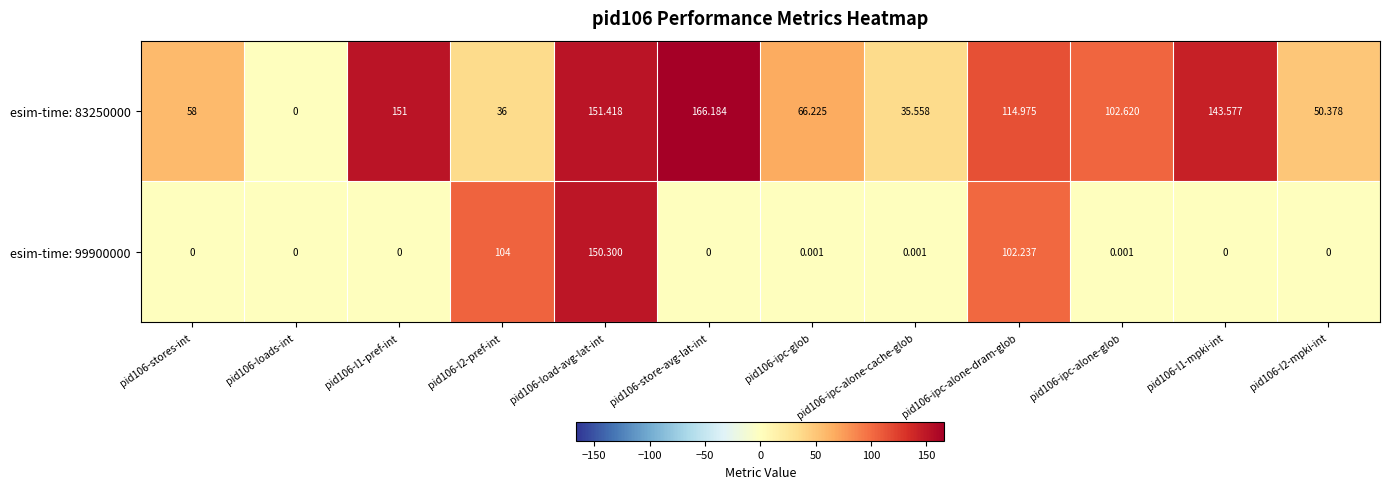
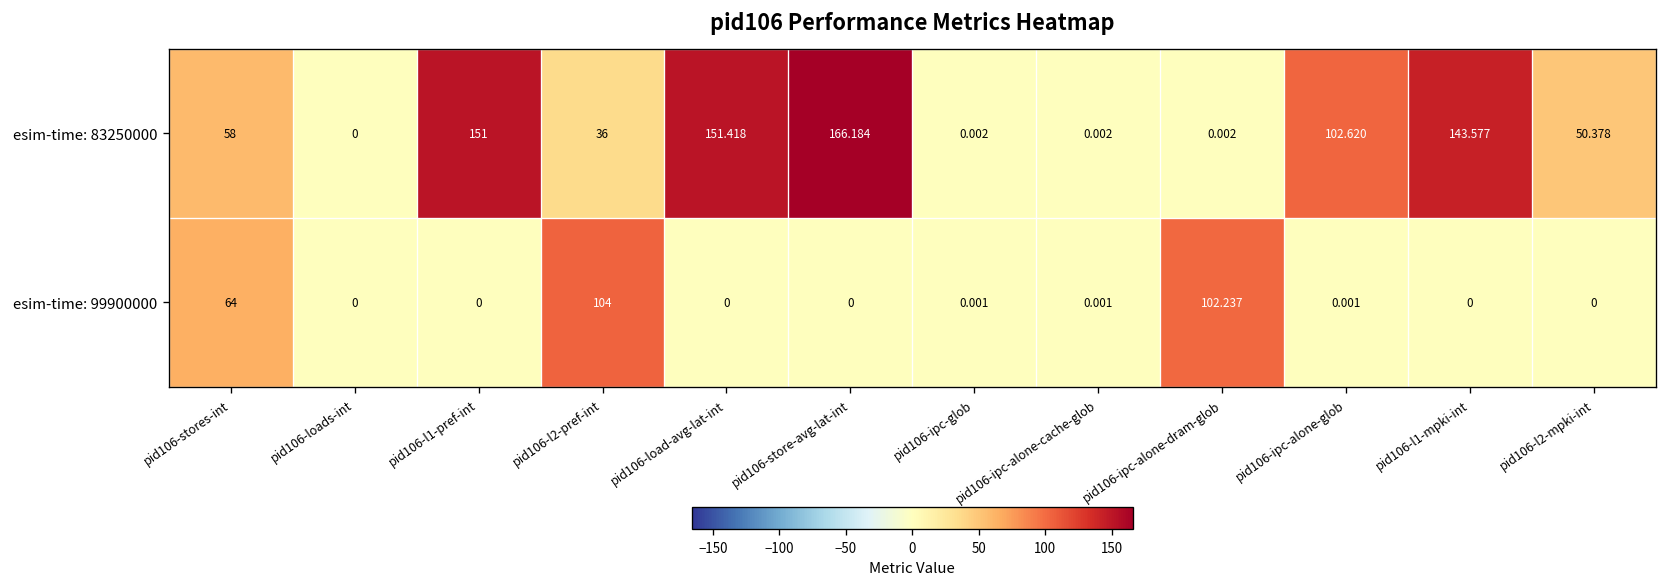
esim-time: 83250000, pid106-ipc-glob: 66.225 -> 0.002
esim-time: 83250000, pid106-ipc-alone-cache-glob: 35.558 -> 0.002
esim-time: 83250000, pid106-ipc-alone-dram-glob: 114.975 -> 0.002
esim-time: 99900000, pid106-stores-int: 0 -> 64
esim-time: 99900000, pid106-load-avg-lat-int: 150.300 -> 0
